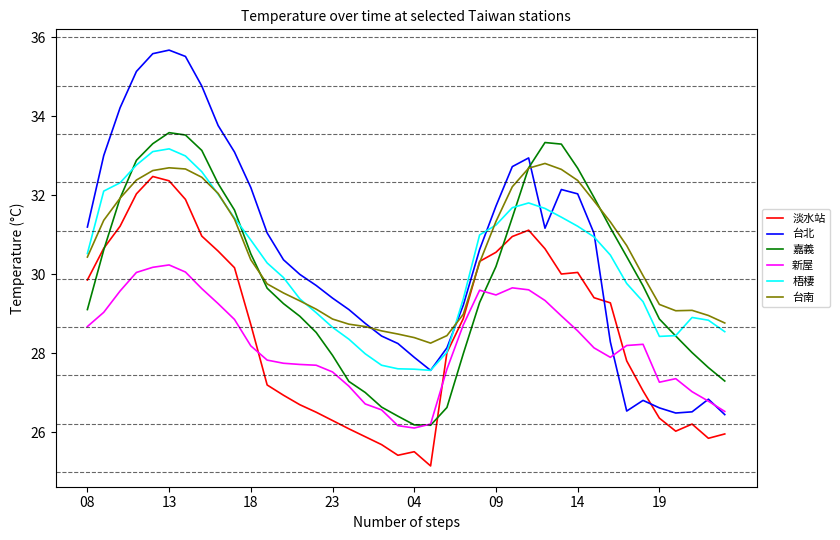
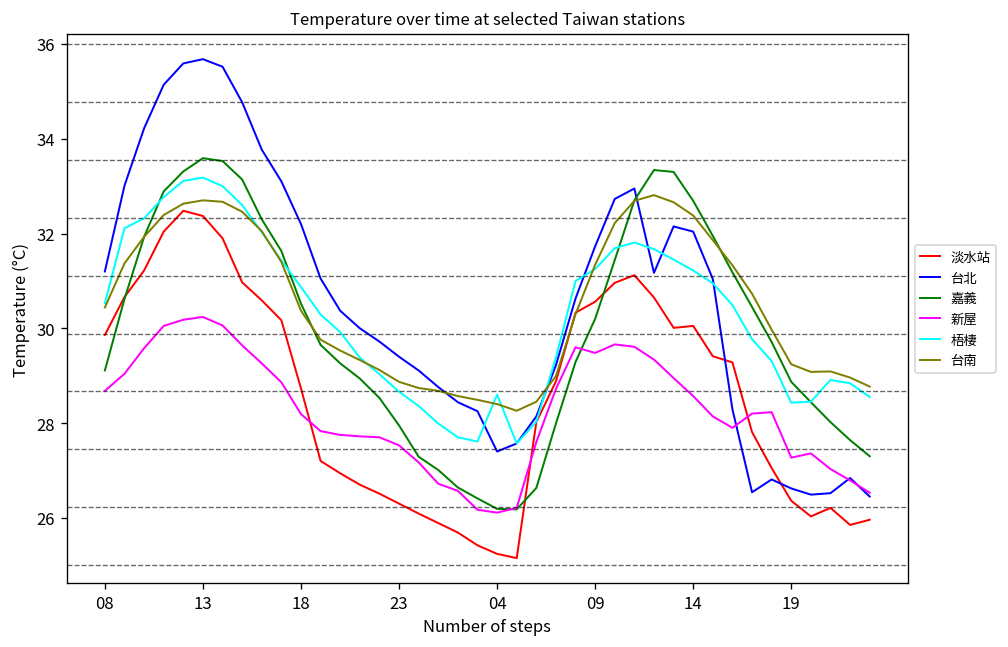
淡水站, 04: 25.5 -> 25.2
台北, 04: 27.9 -> 27.4
梧棲, 04: 27.6 -> 28.6
